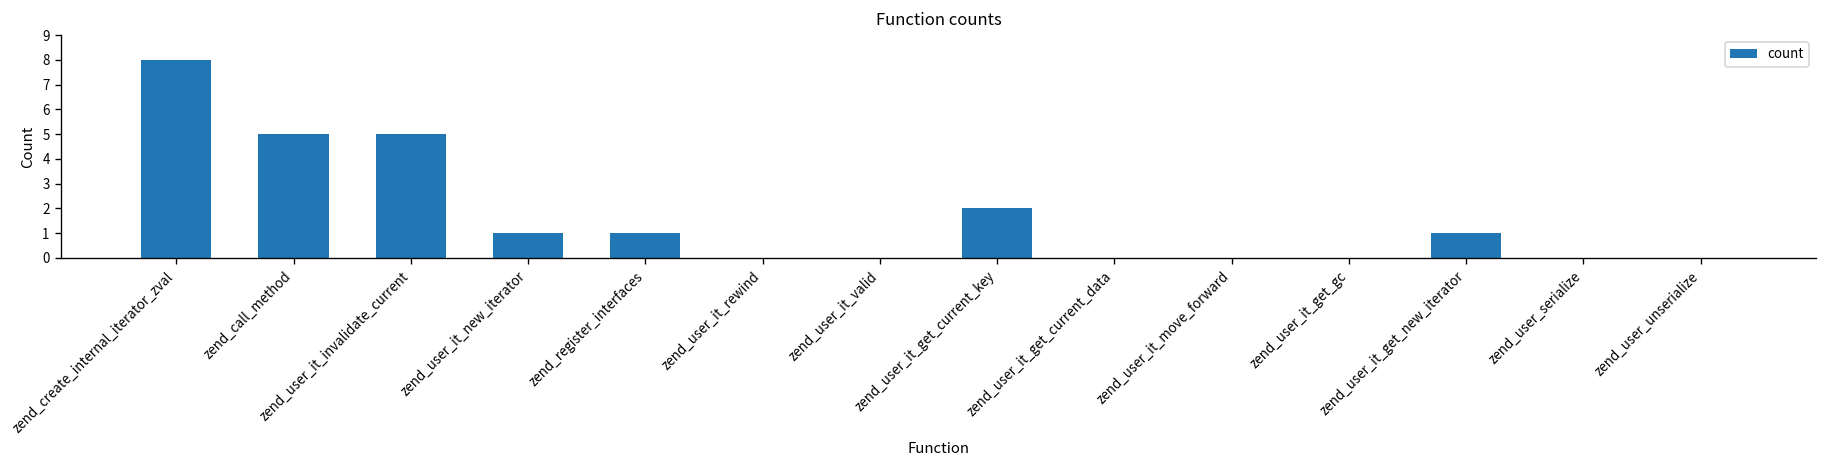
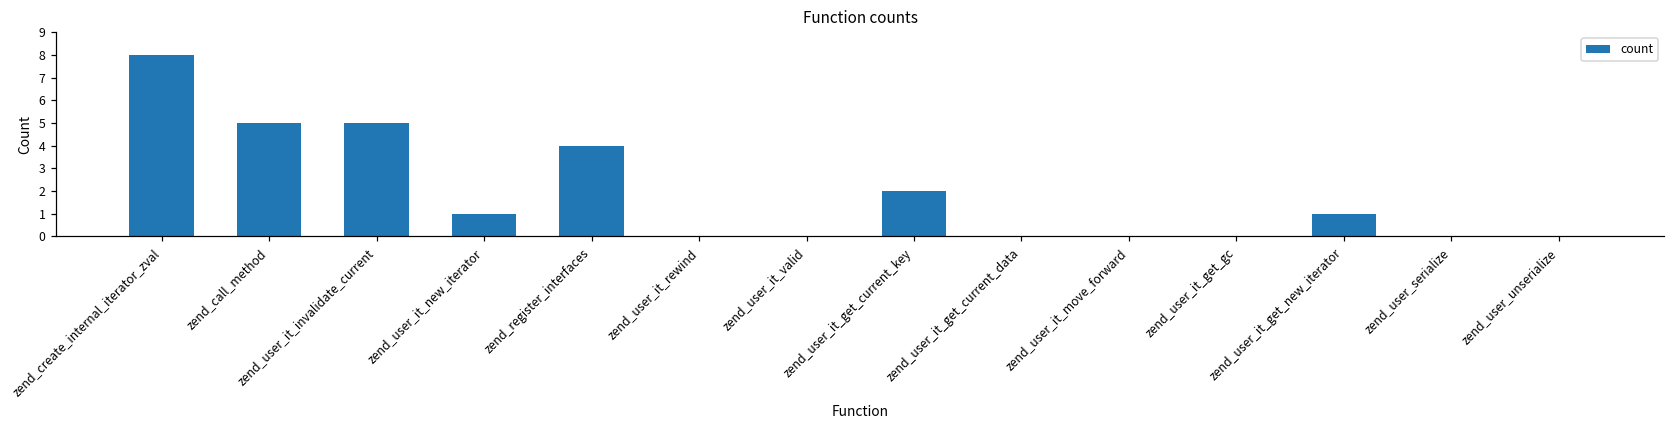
zend_register_interfaces: 1 -> 4
